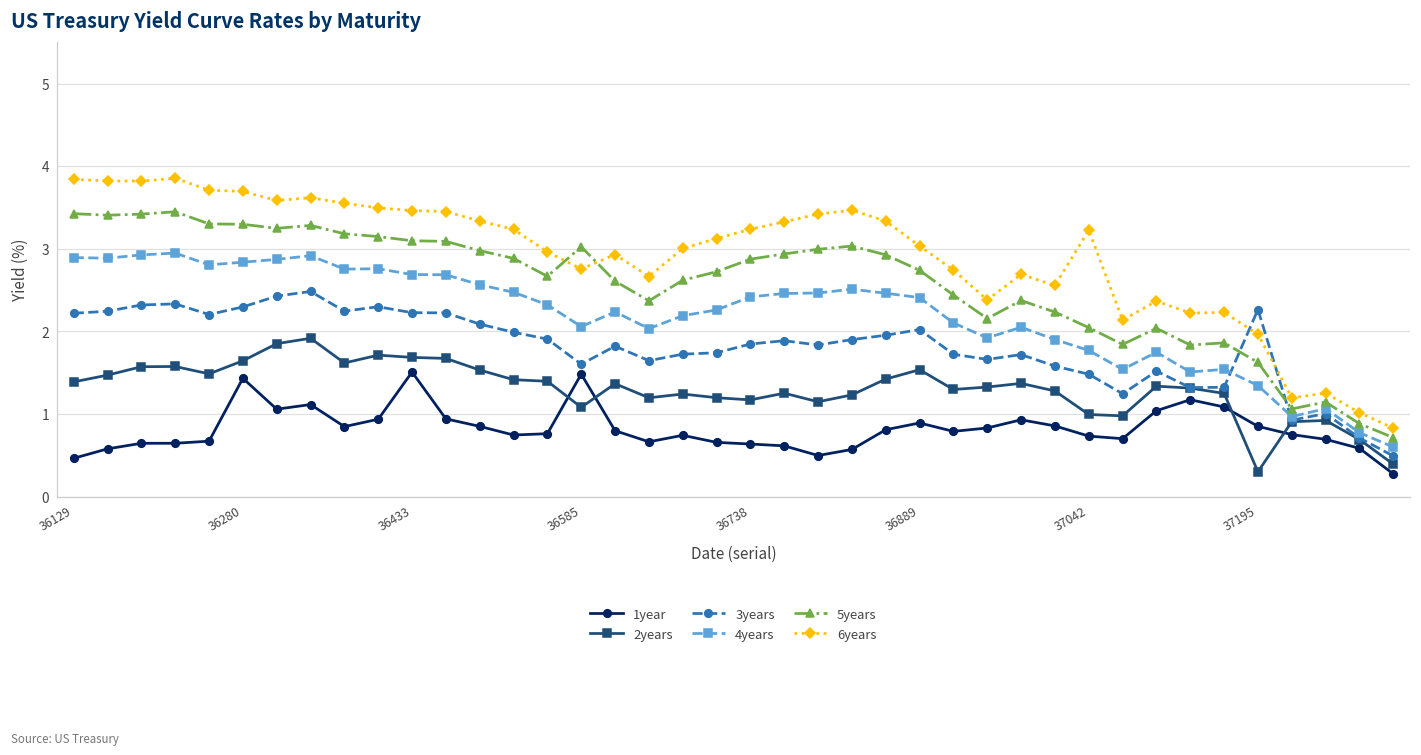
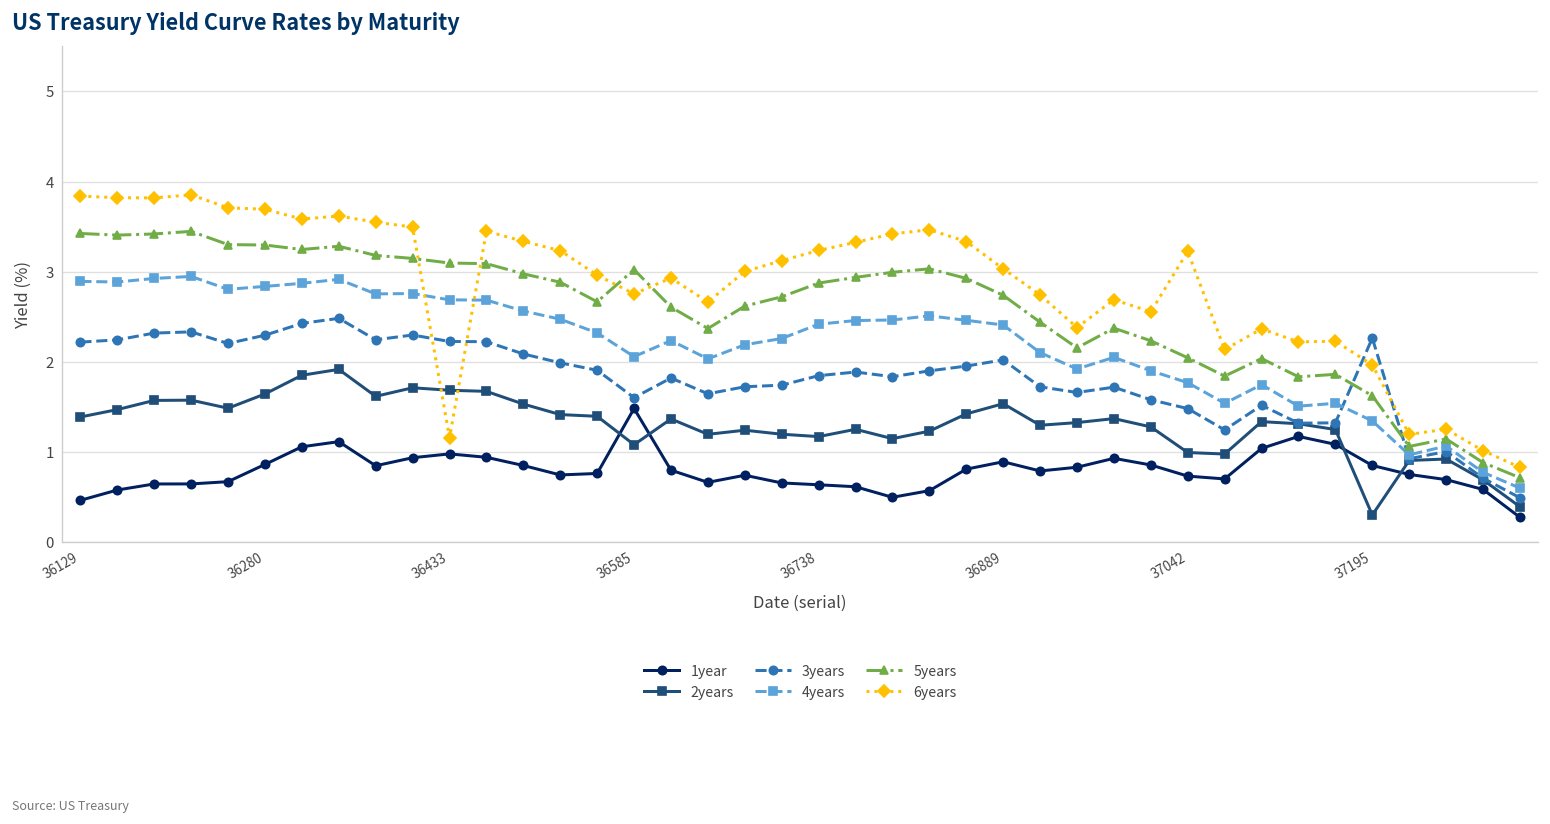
1year, 36280: 1.4 -> 0.9
1year, 36433: 1.5 -> 1.0
6years, 36433: 3.5 -> 1.2
